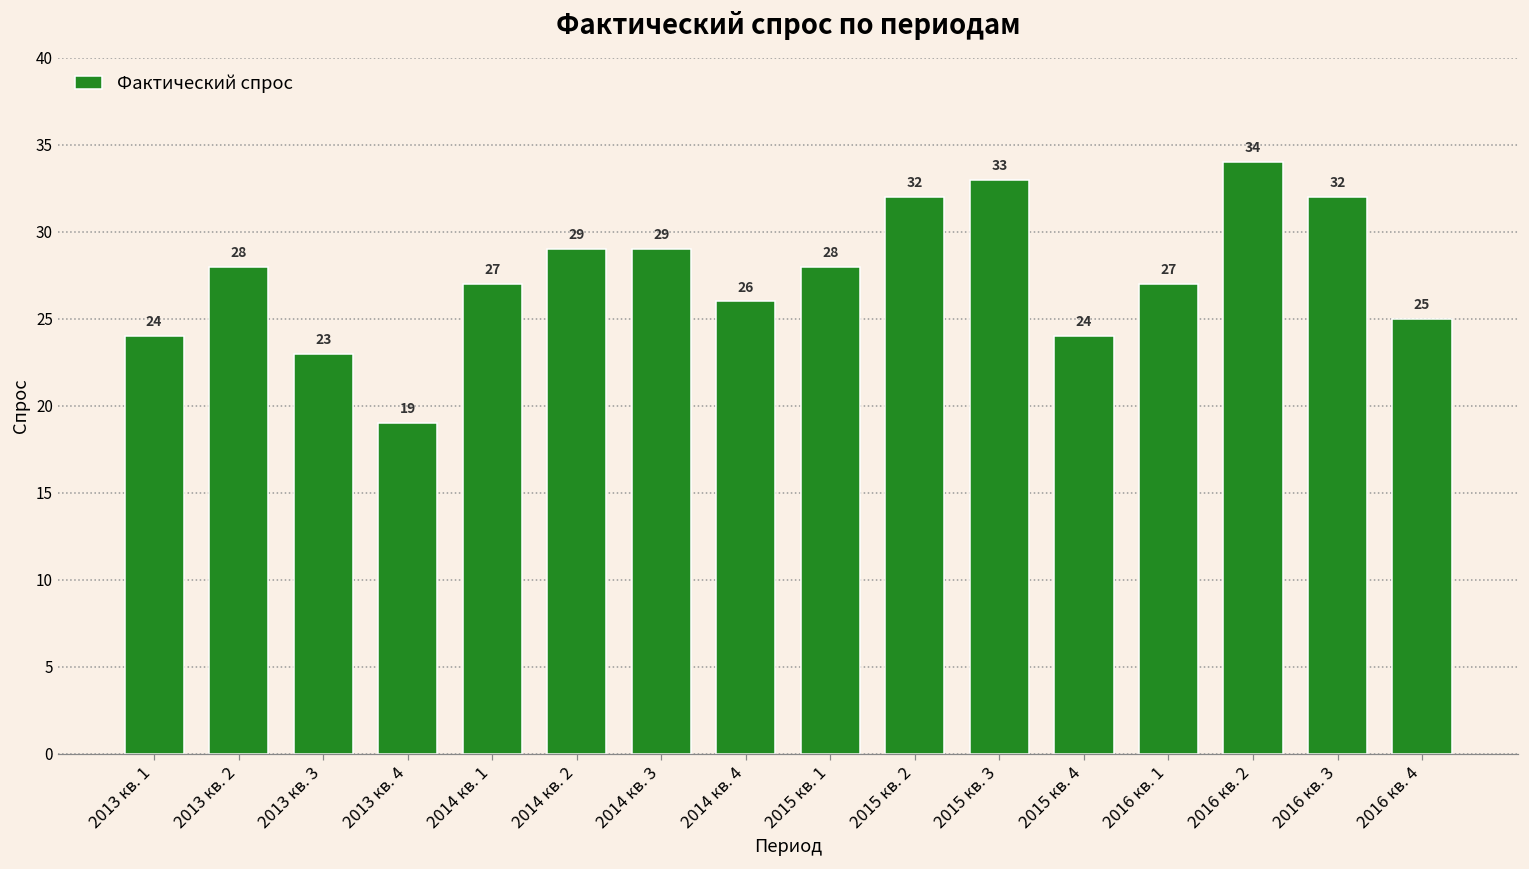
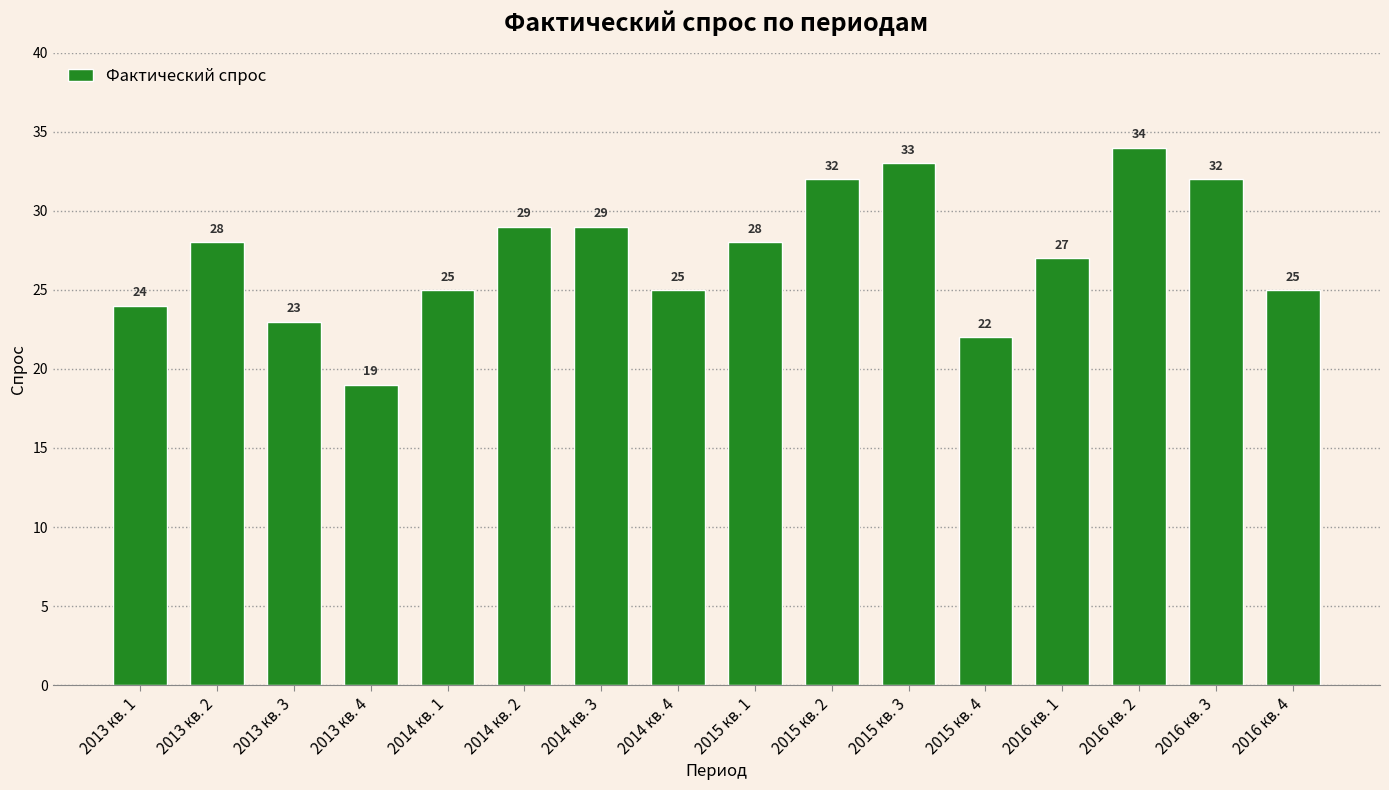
2014 кв. 1: 27 -> 25
2014 кв. 4: 26 -> 25
2015 кв. 4: 24 -> 22
